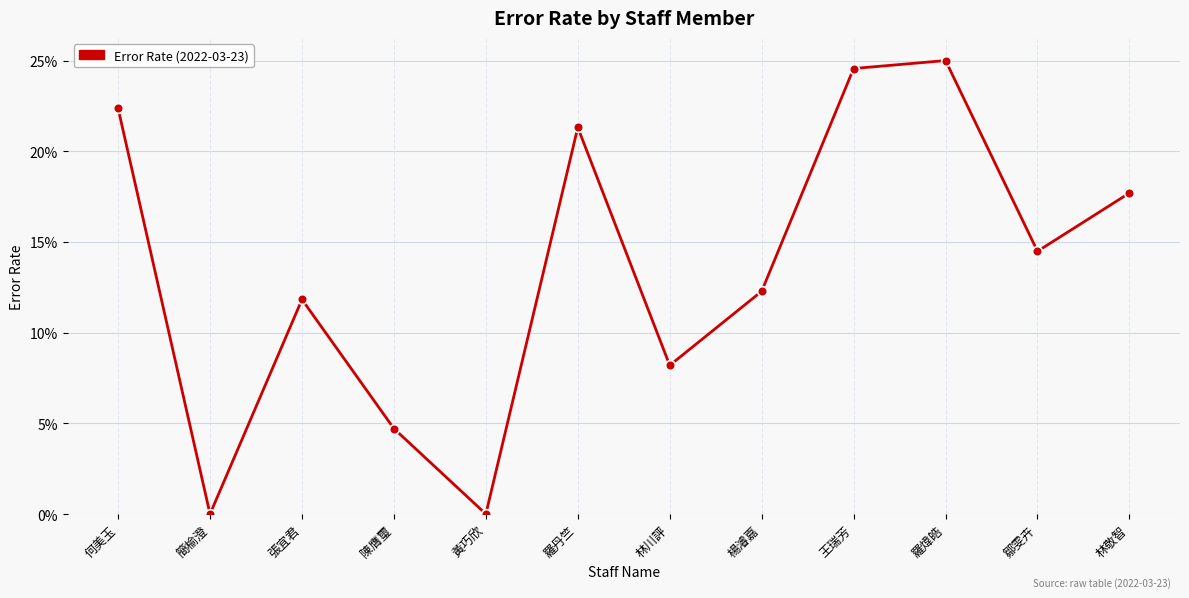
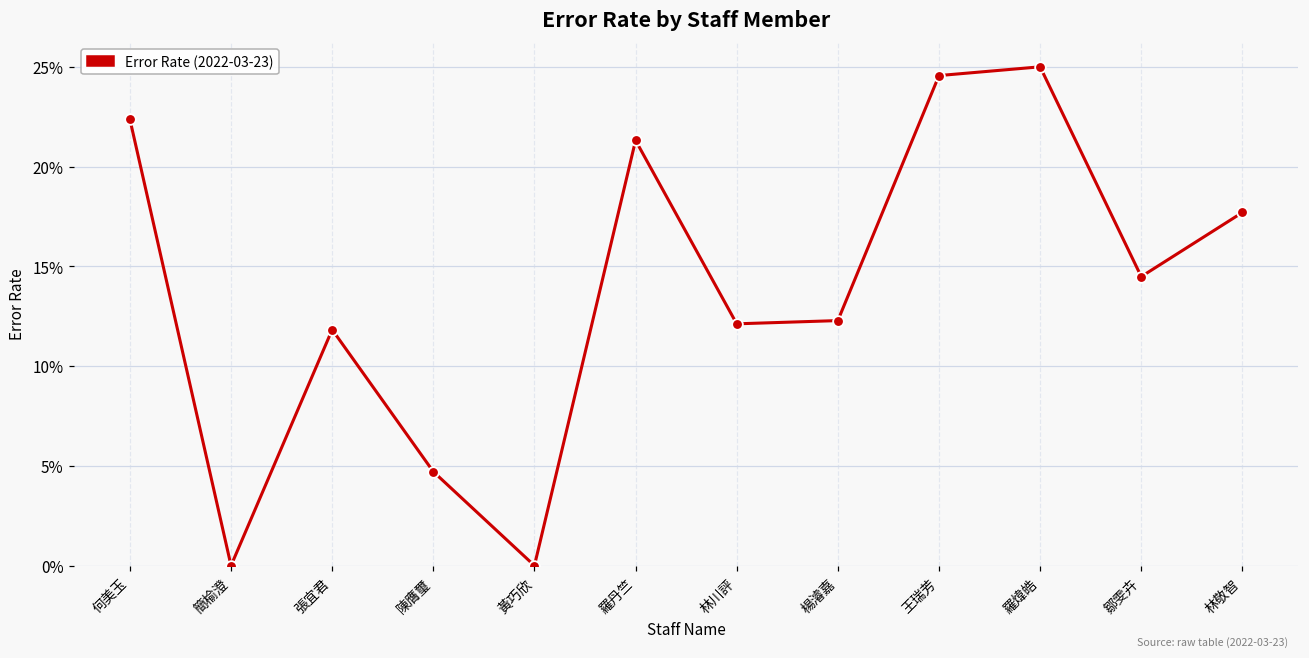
林川評: 8.2% -> 12.1%
